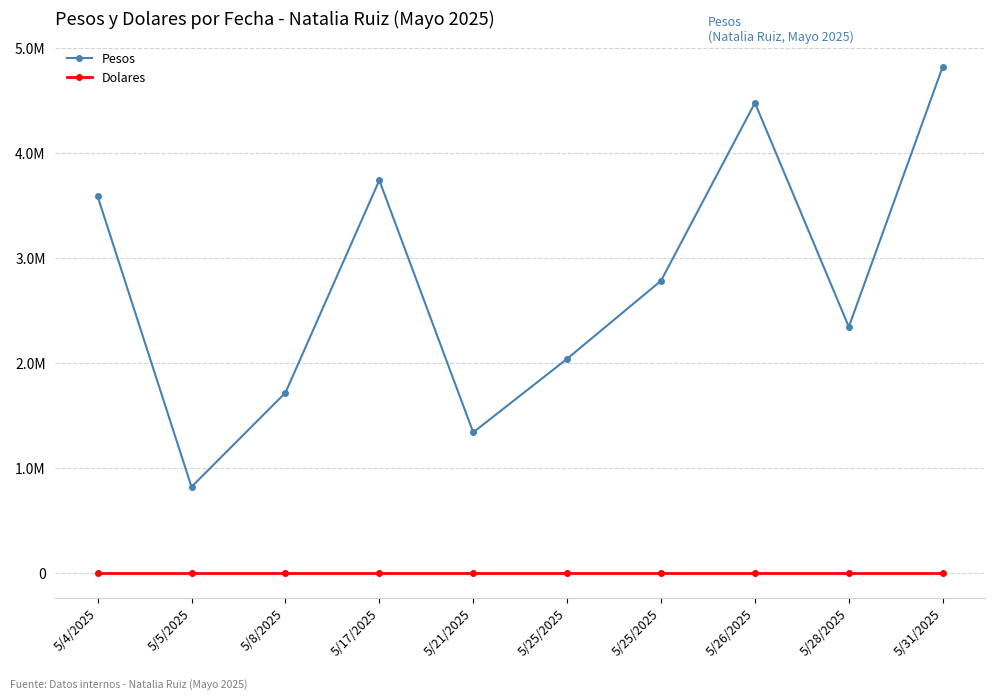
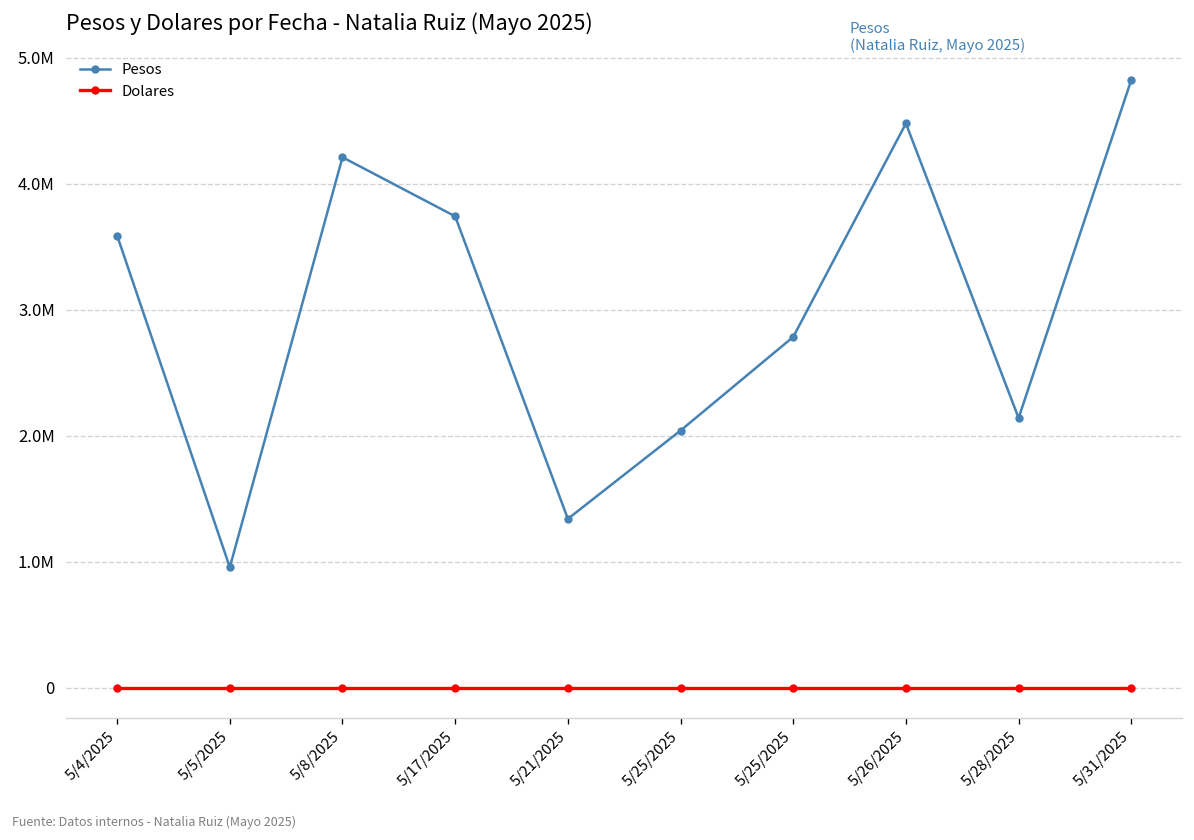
Pesos, 5/5/2025: 820000 -> 960000
Pesos, 5/8/2025: 1720000 -> 4210000
Pesos, 5/28/2025: 2340000 -> 2140000
